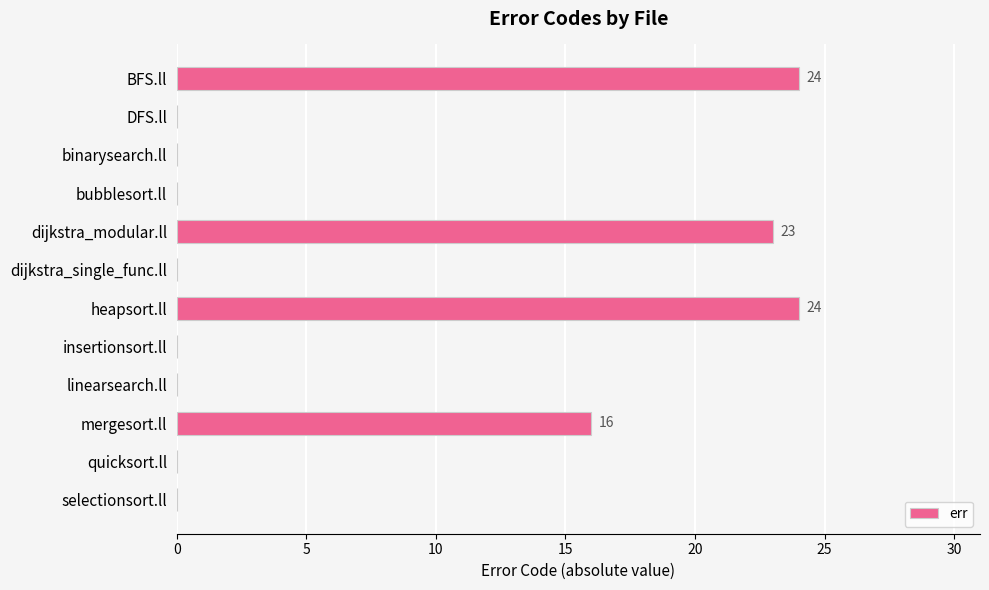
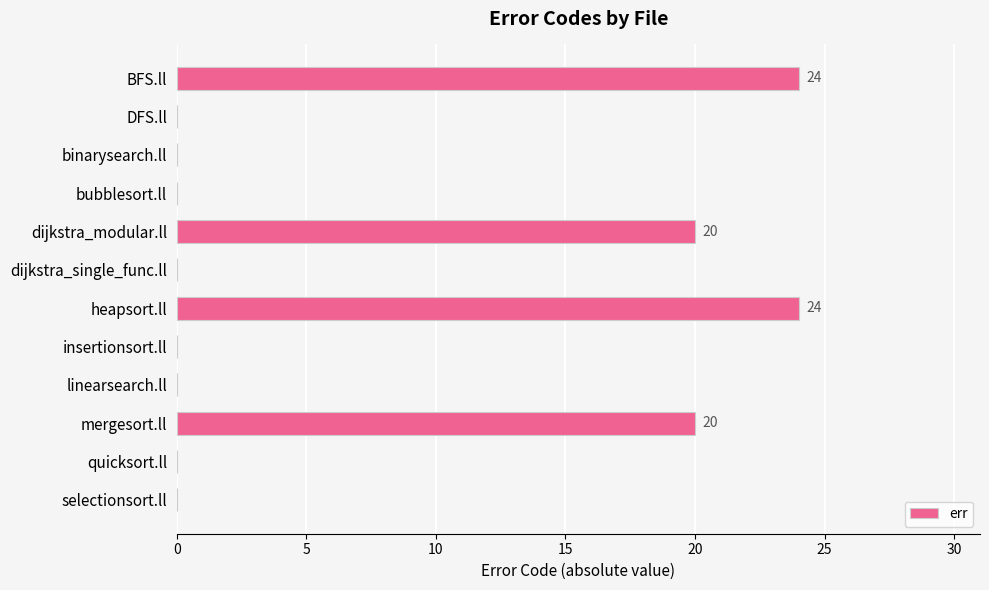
dijkstra_modular.ll: 23 -> 20
mergesort.ll: 16 -> 20
